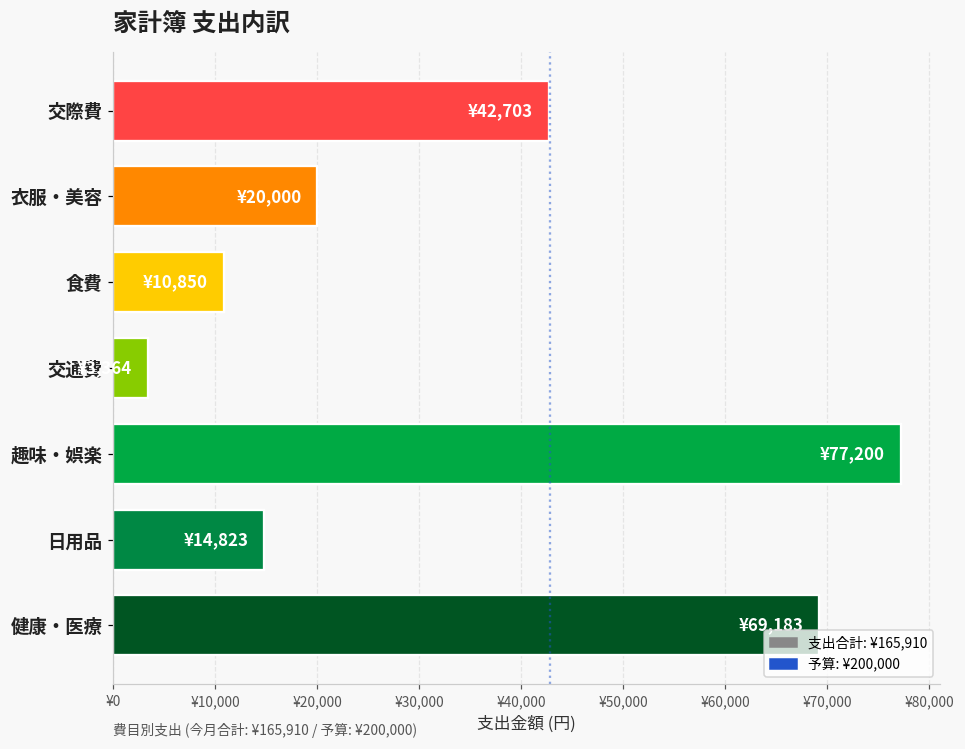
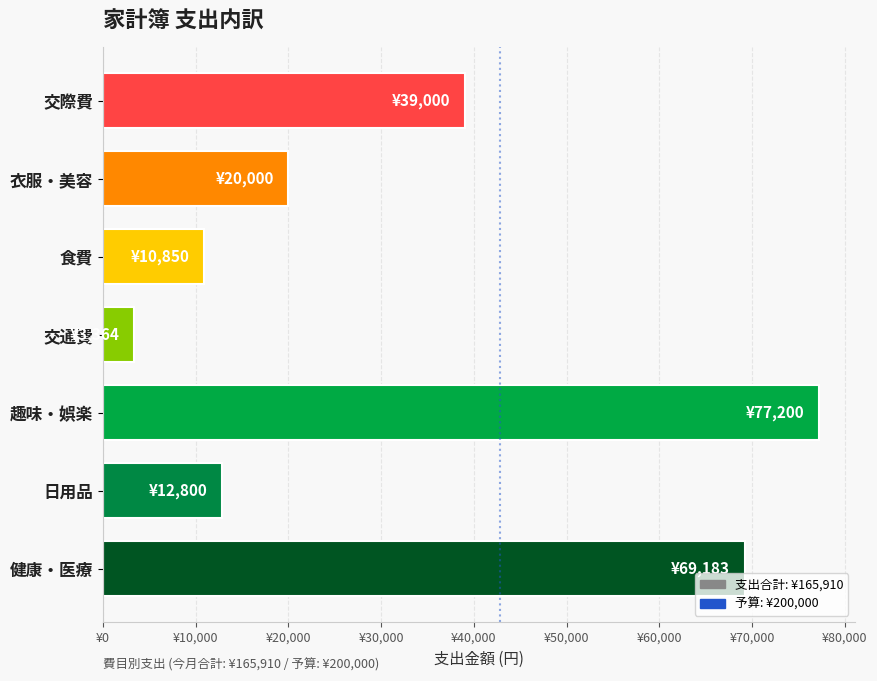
交際費: ¥42,703 -> ¥39,000
日用品: ¥14,823 -> ¥12,800
